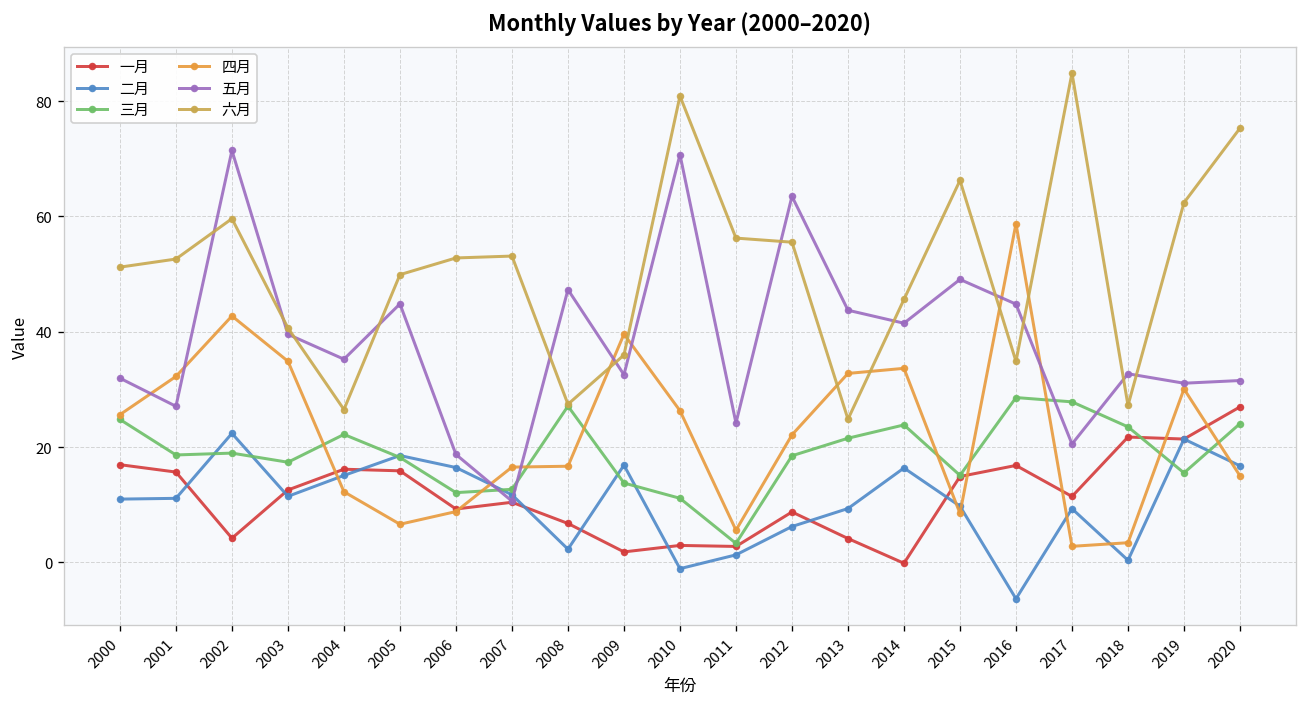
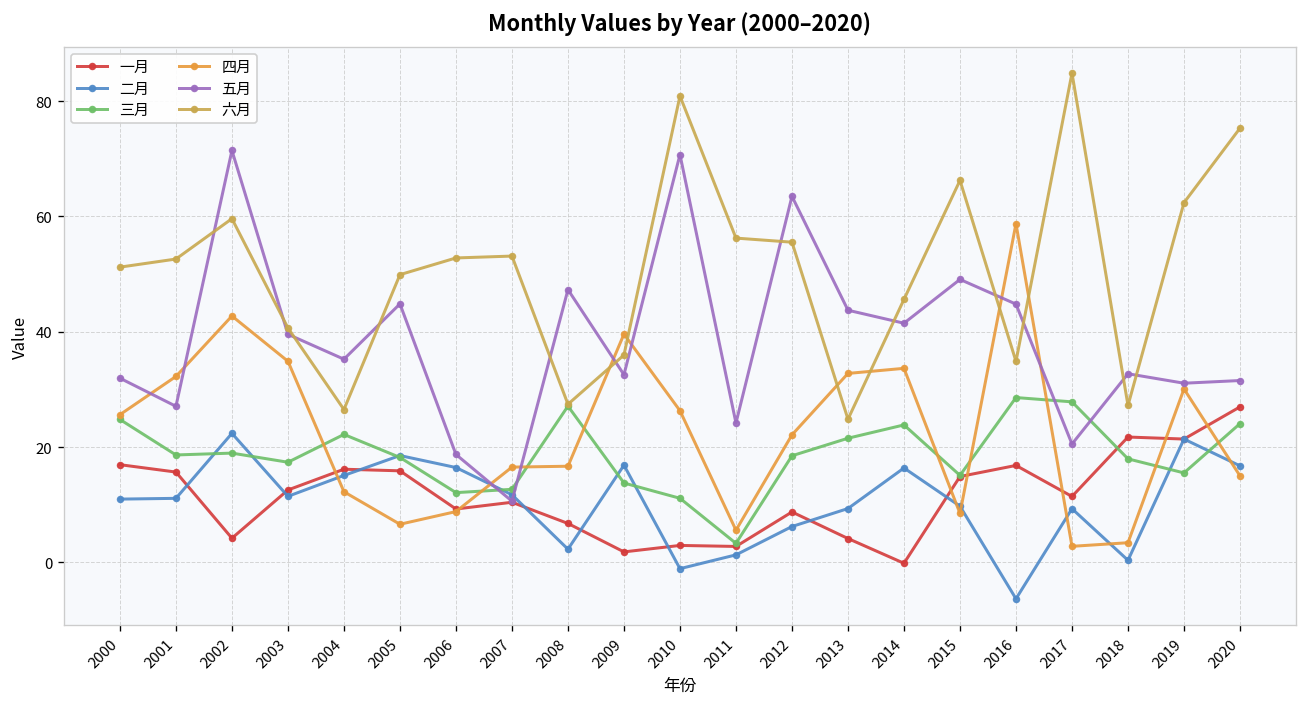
三月, 2018: 24 -> 18
